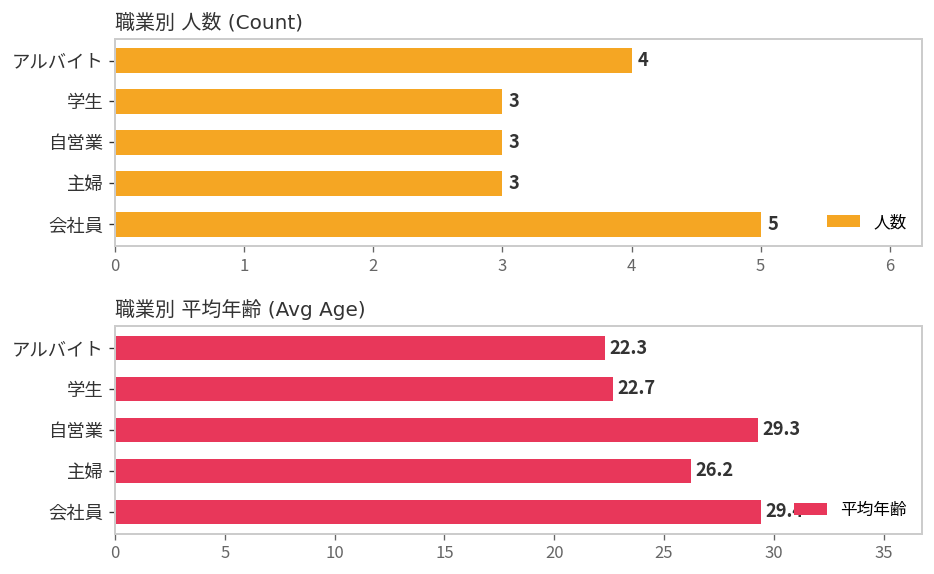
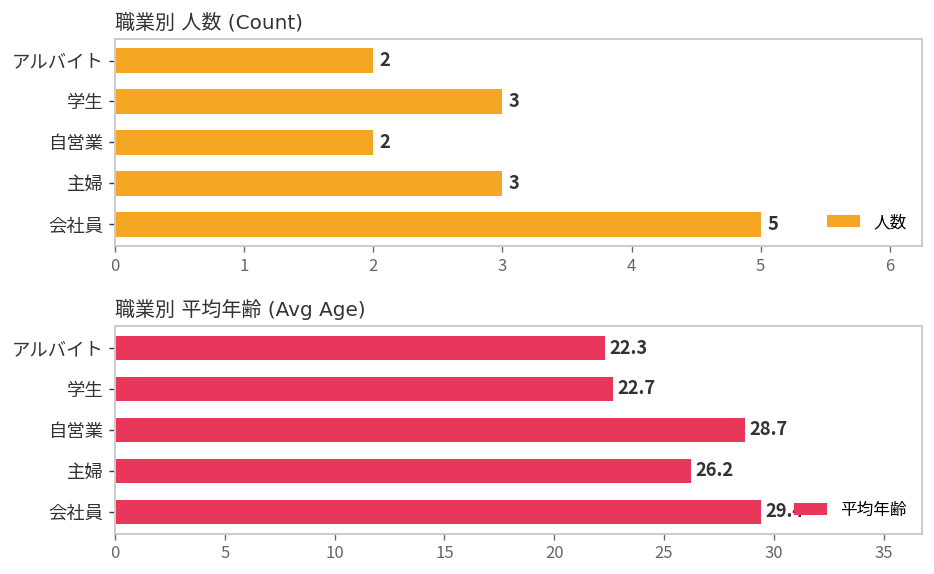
職業別 人数 (Count), アルバイト: 4 -> 2
職業別 人数 (Count), 自営業: 3 -> 2
職業別 平均年齢 (Avg Age), 自営業: 29.3 -> 28.7
